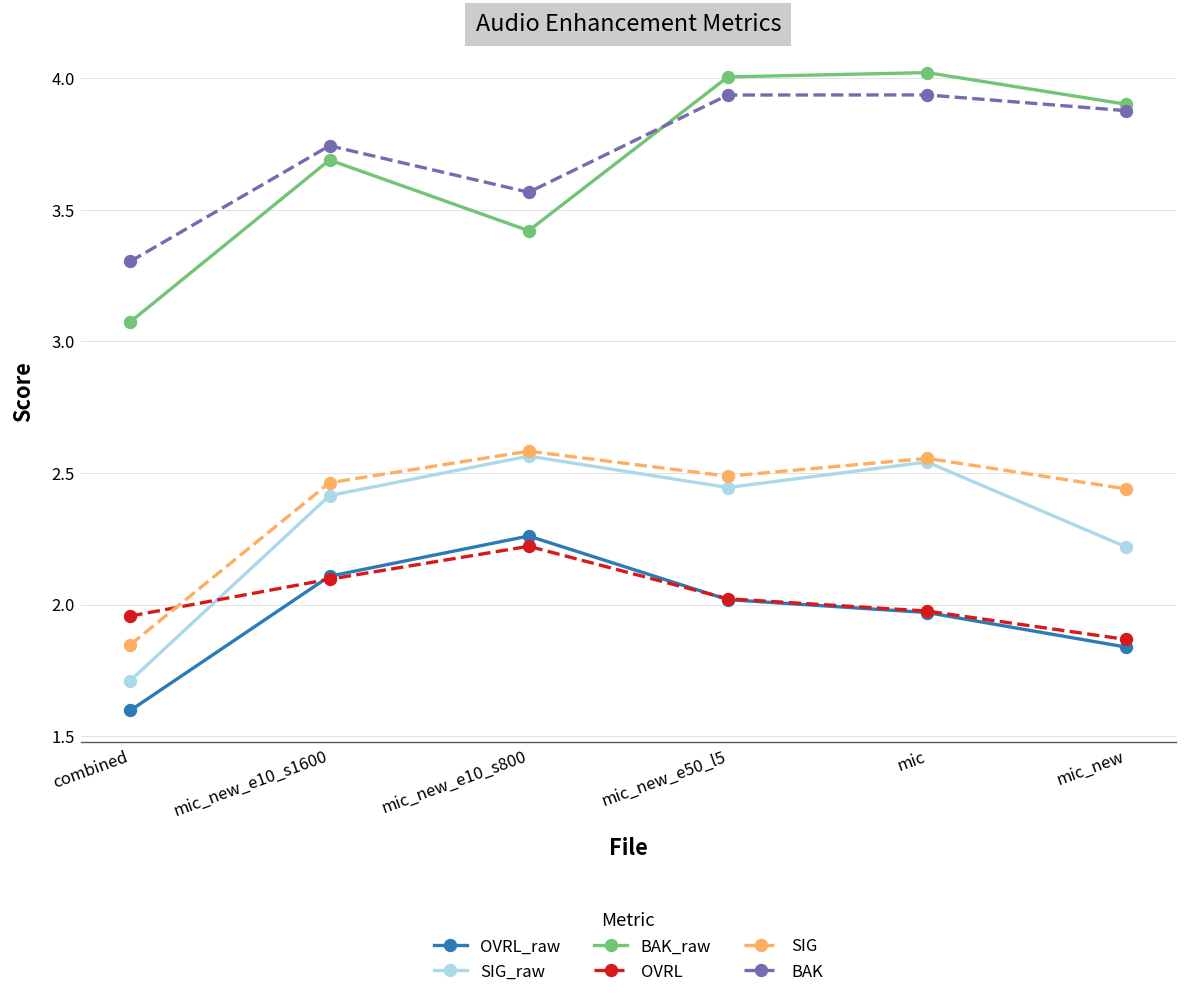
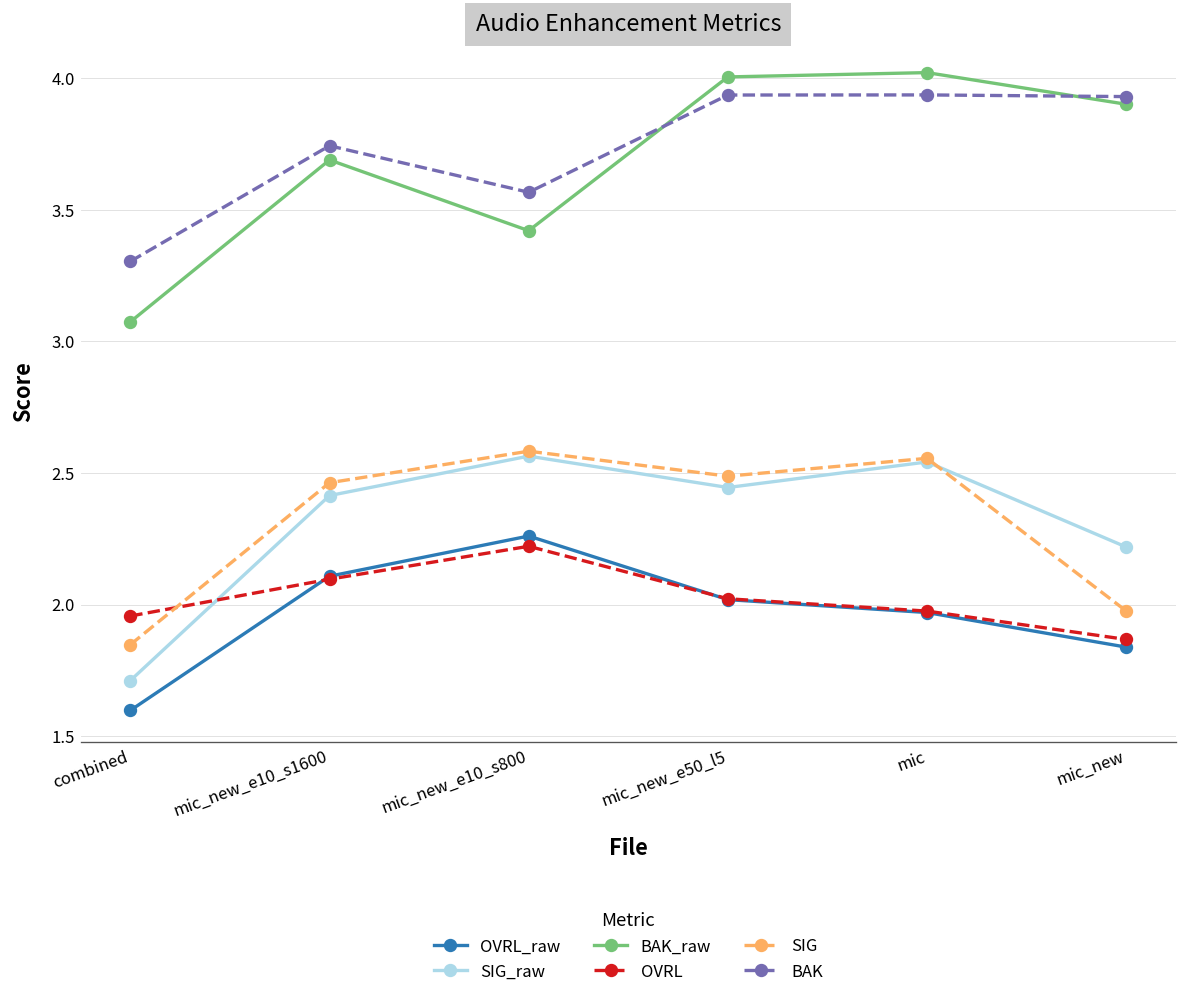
SIG, mic_new: 2.44 -> 1.98
BAK, mic_new: 3.88 -> 3.93
